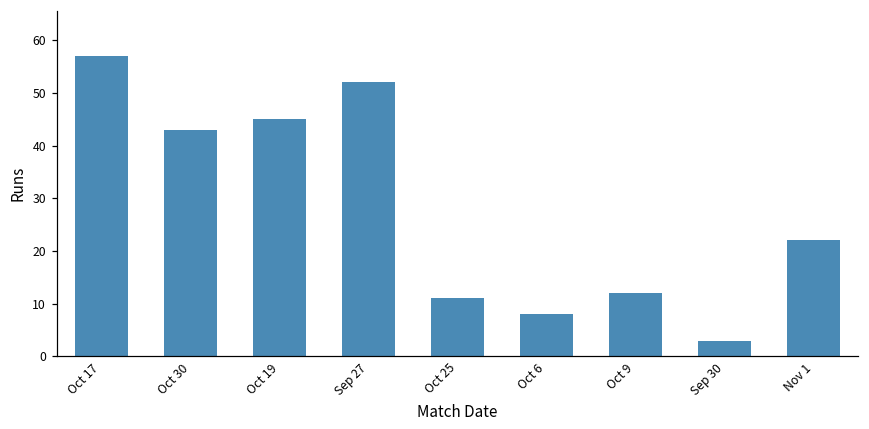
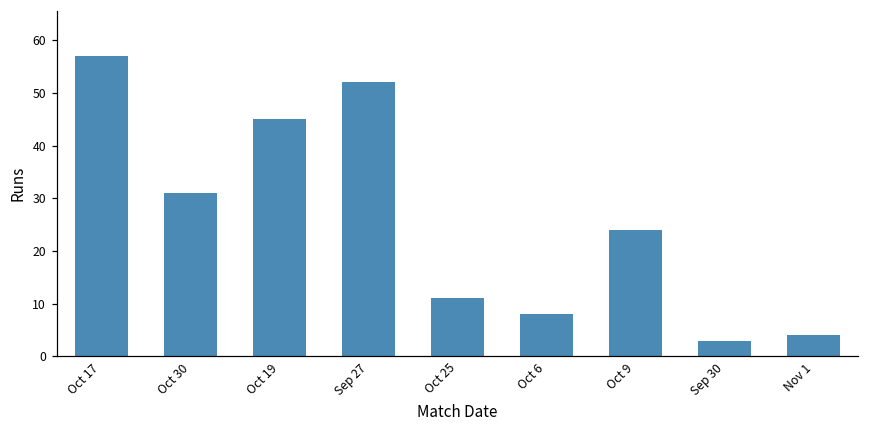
Oct 30: 43 -> 31
Oct 9: 12 -> 24
Nov 1: 22 -> 4
